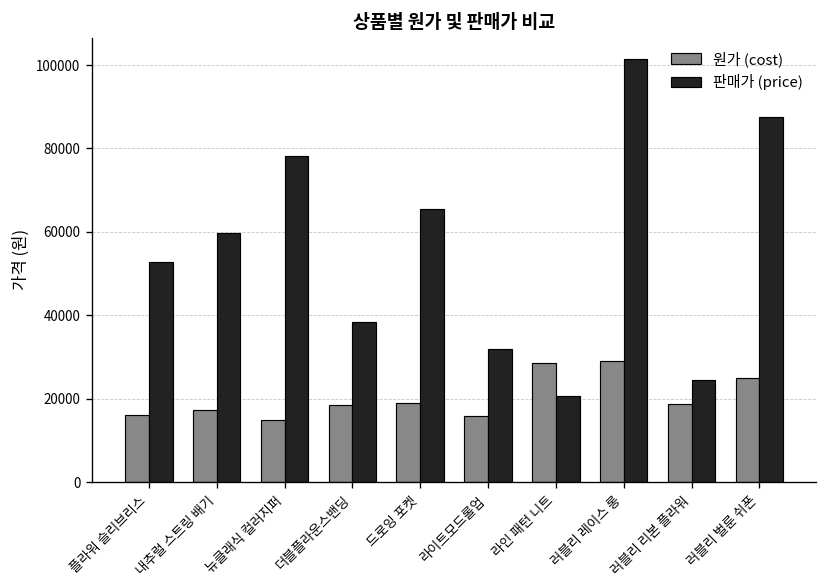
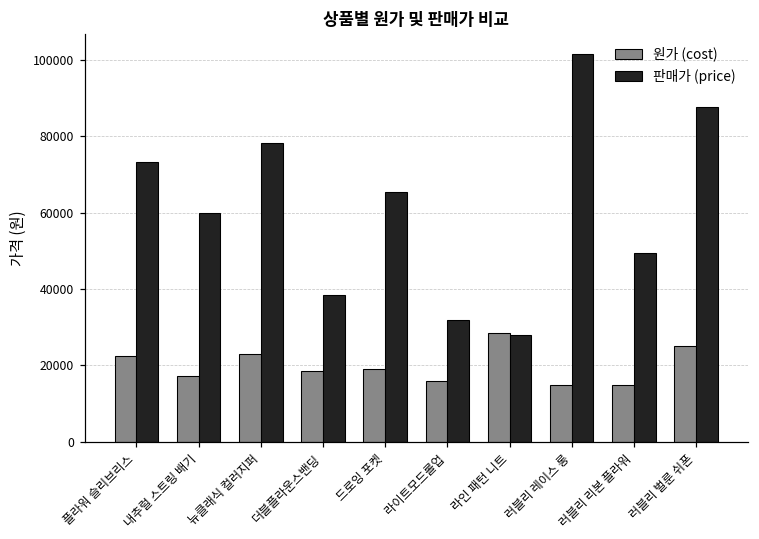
원가 (cost), 플라워 슬리브리스: 16000 -> 22000
판매가 (price), 플라워 슬리브리스: 53000 -> 73000
원가 (cost), 뉴클래식 컬러지퍼: 15000 -> 23000
판매가 (price), 라인 패턴 니트: 21000 -> 28000
원가 (cost), 러블리 레이스 롱: 29000 -> 15000
원가 (cost), 러블리 리본 플라워: 19000 -> 15000
판매가 (price), 러블리 리본 플라워: 24000 -> 50000
